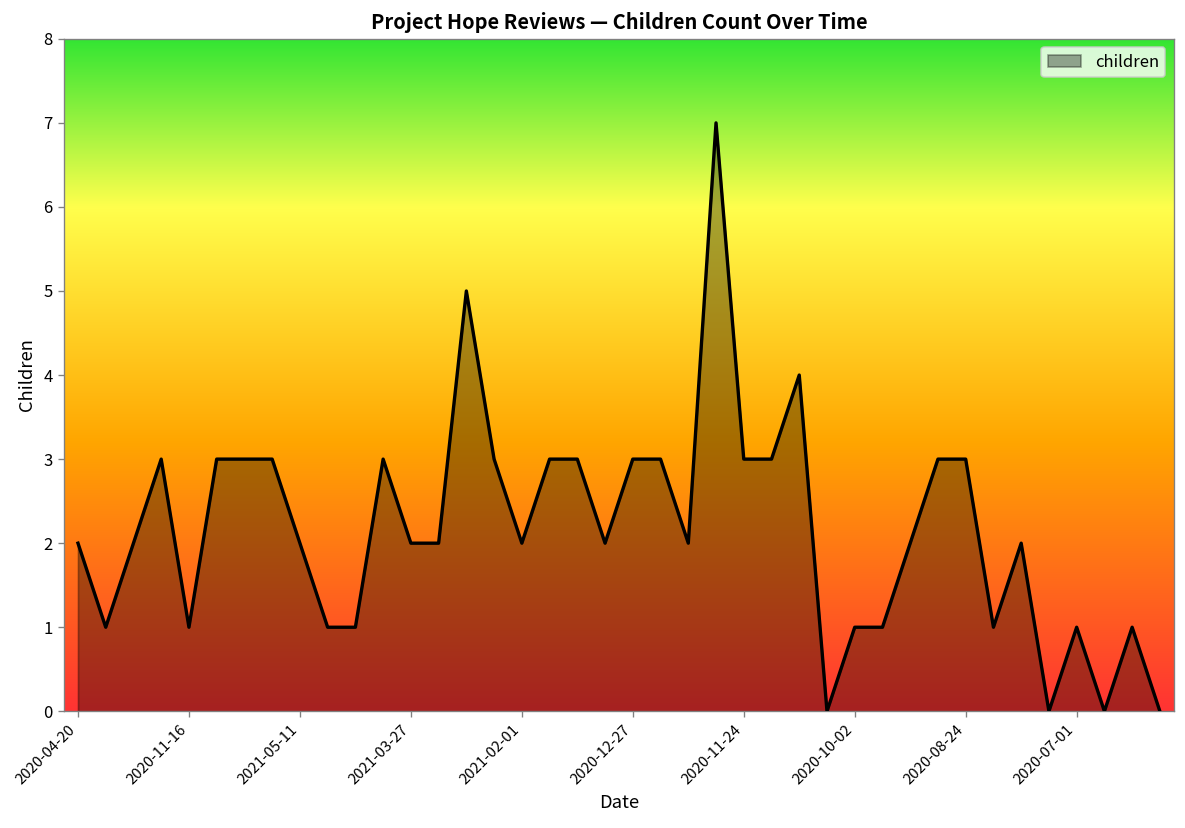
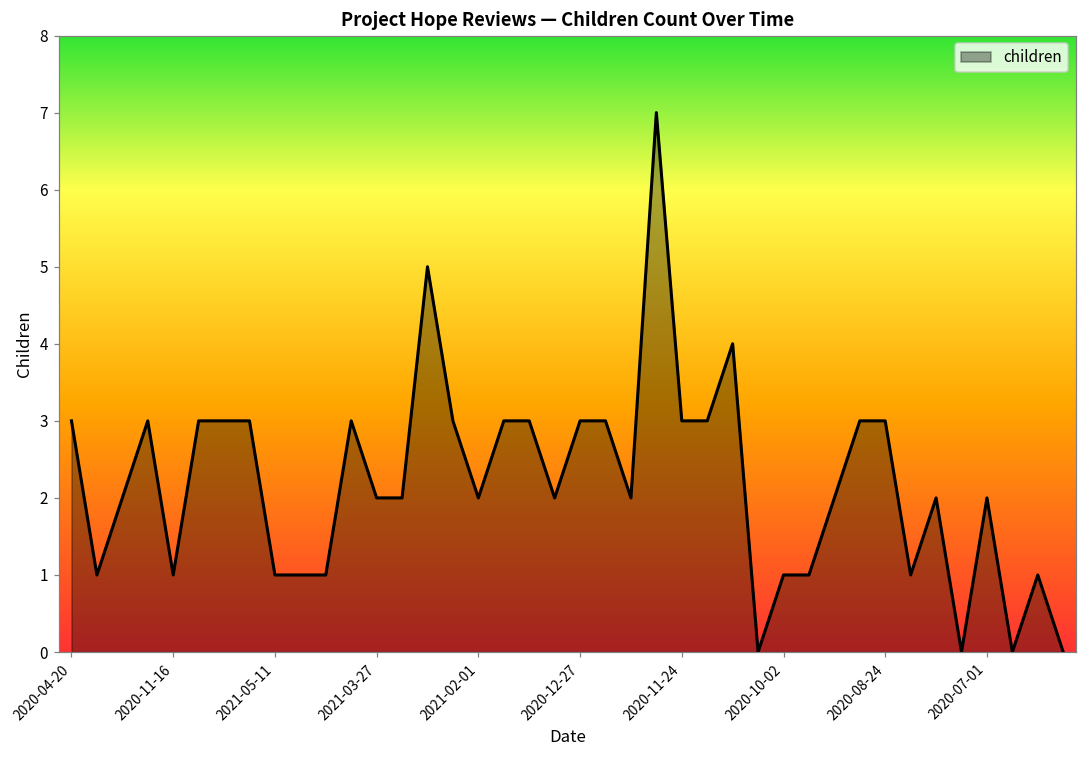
2020-04-20: 2 -> 3
2021-05-11: 2 -> 1
2020-07-01: 1 -> 2
